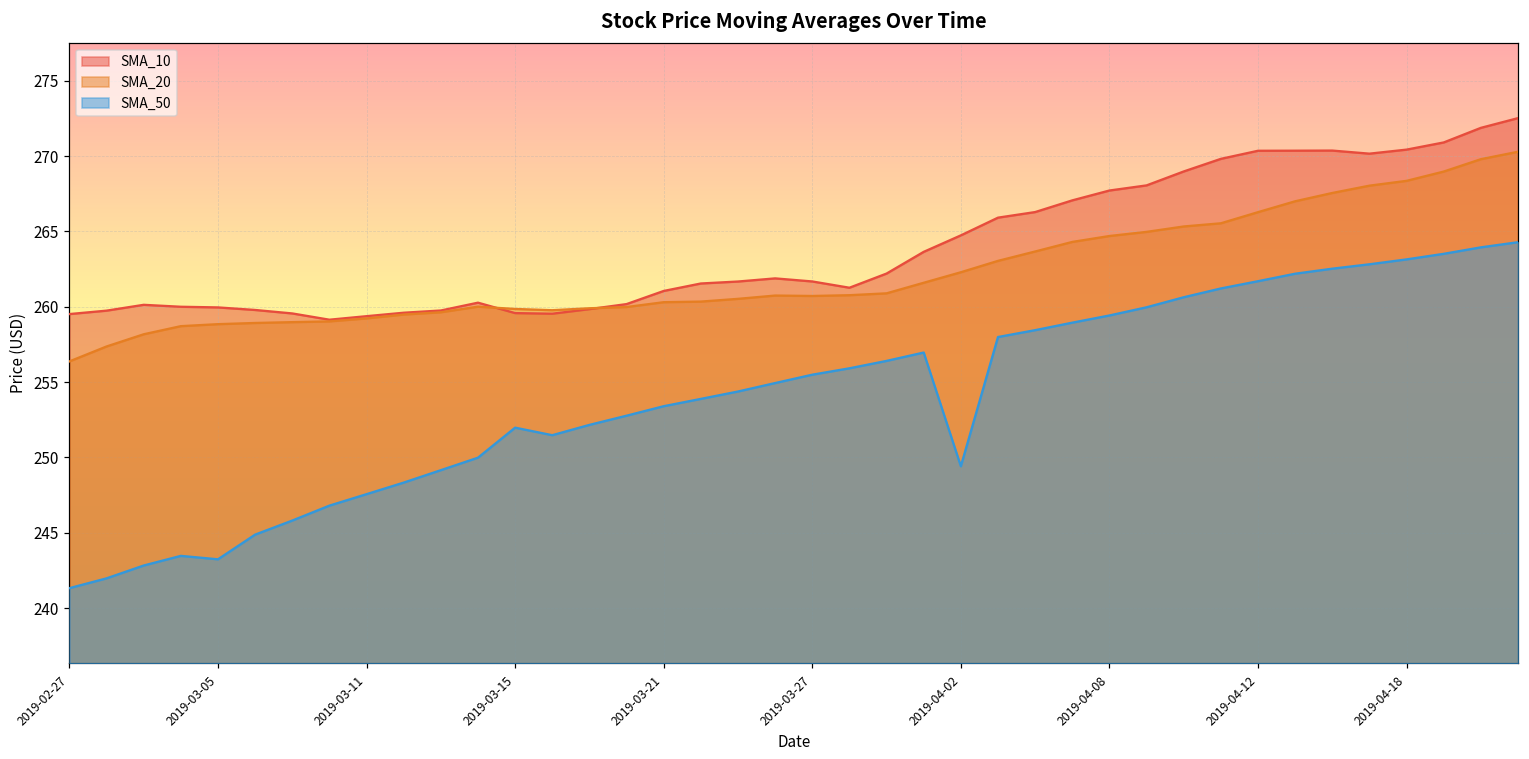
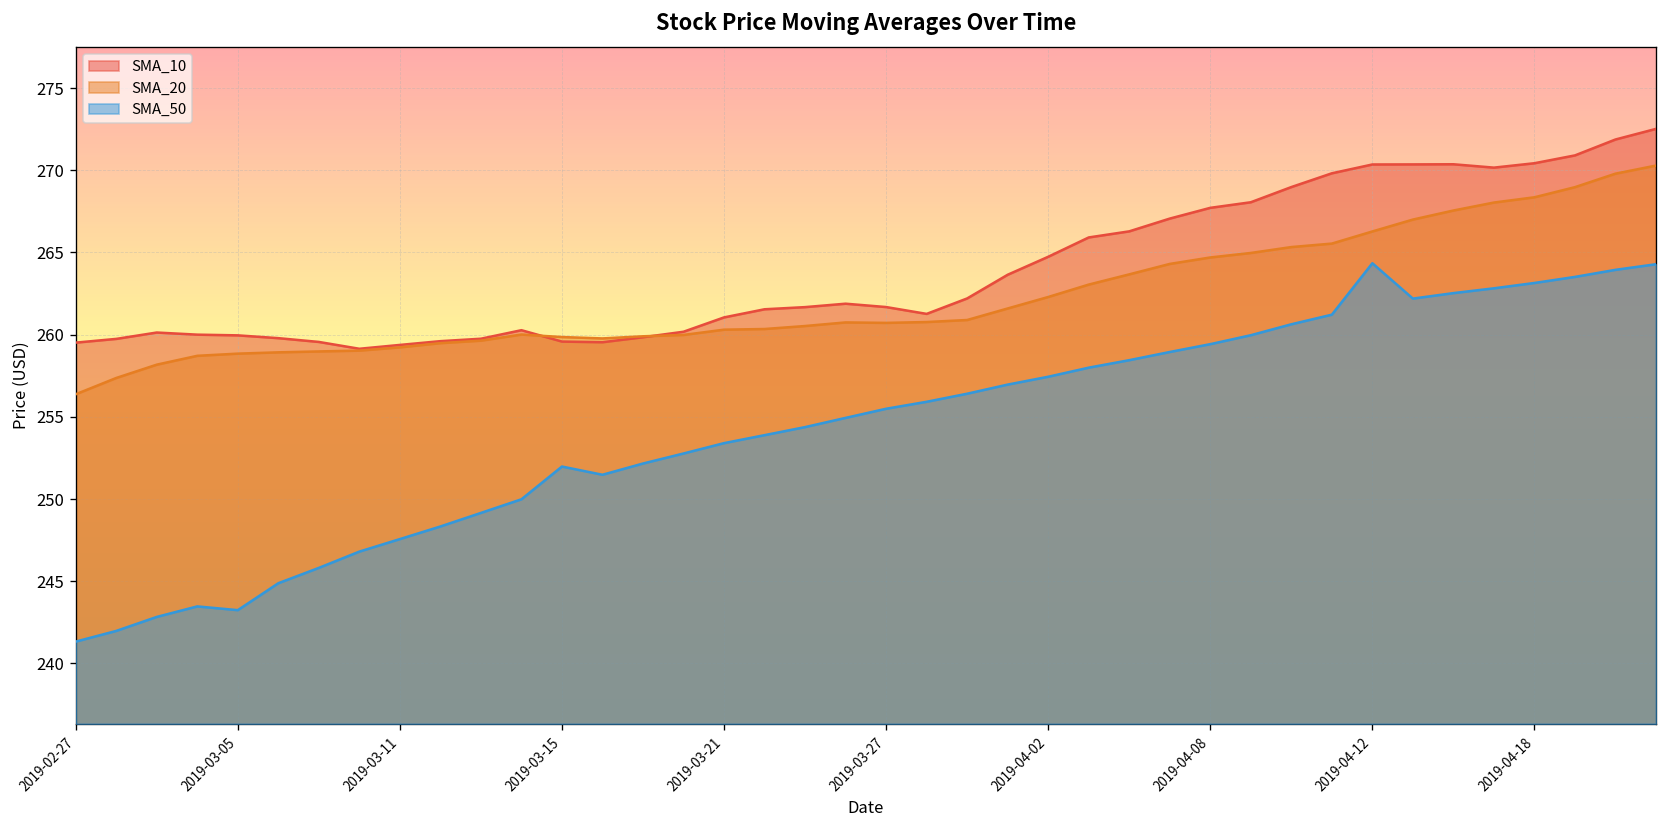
SMA_50, 2019-04-02: 249.4 -> 257.4
SMA_50, 2019-04-12: 261.7 -> 264.3
